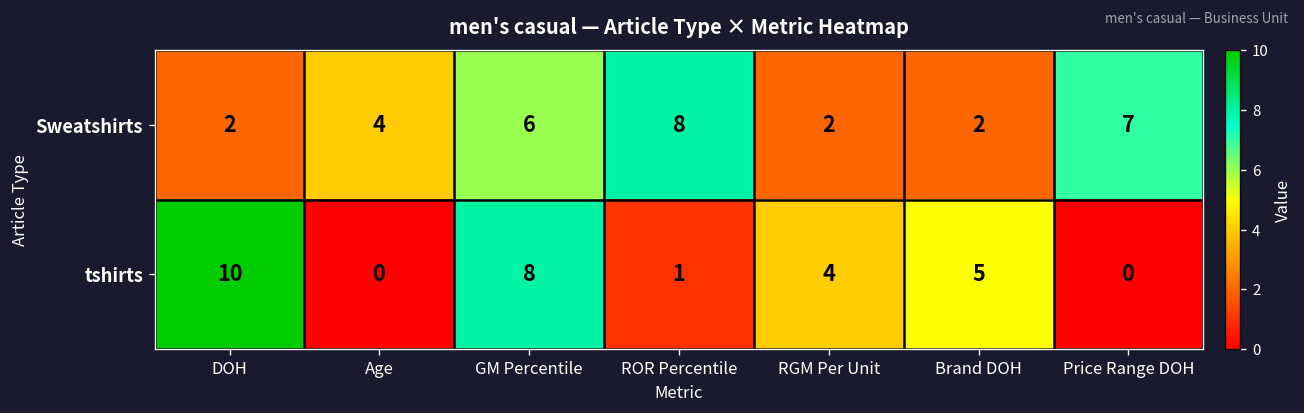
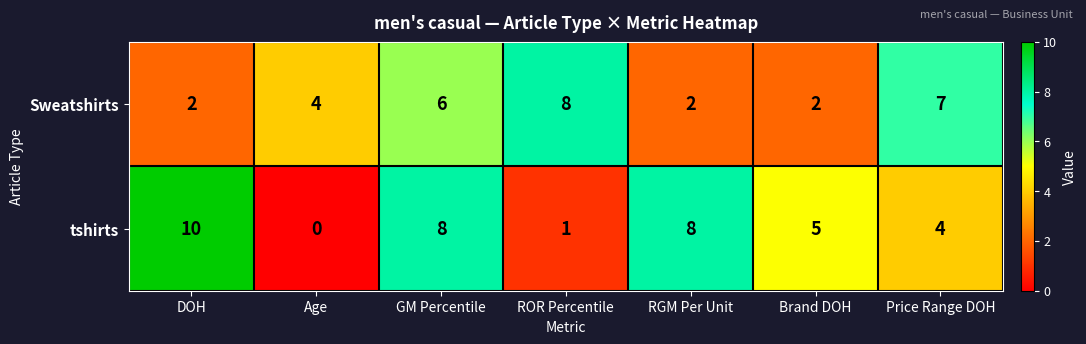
tshirts, RGM Per Unit: 4 -> 8
tshirts, Price Range DOH: 0 -> 4
